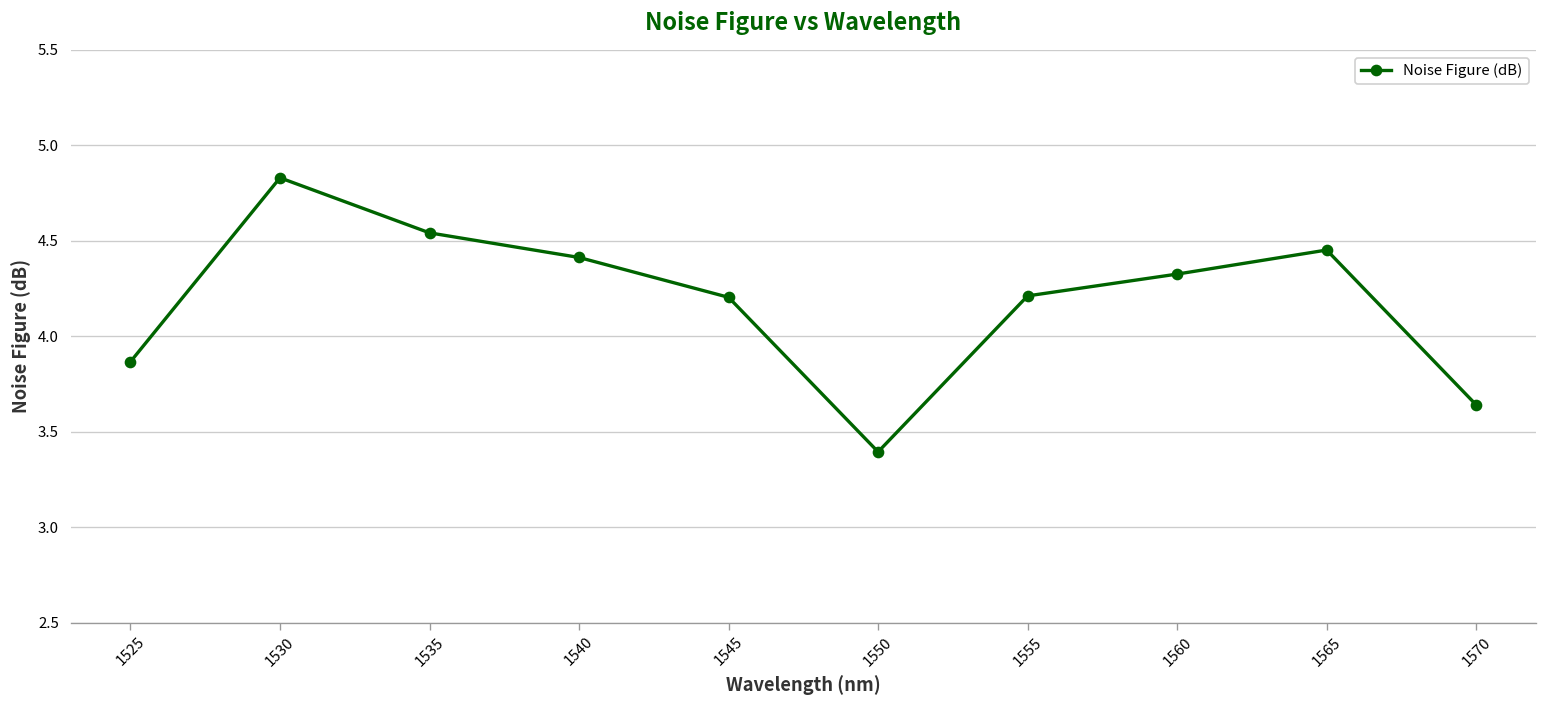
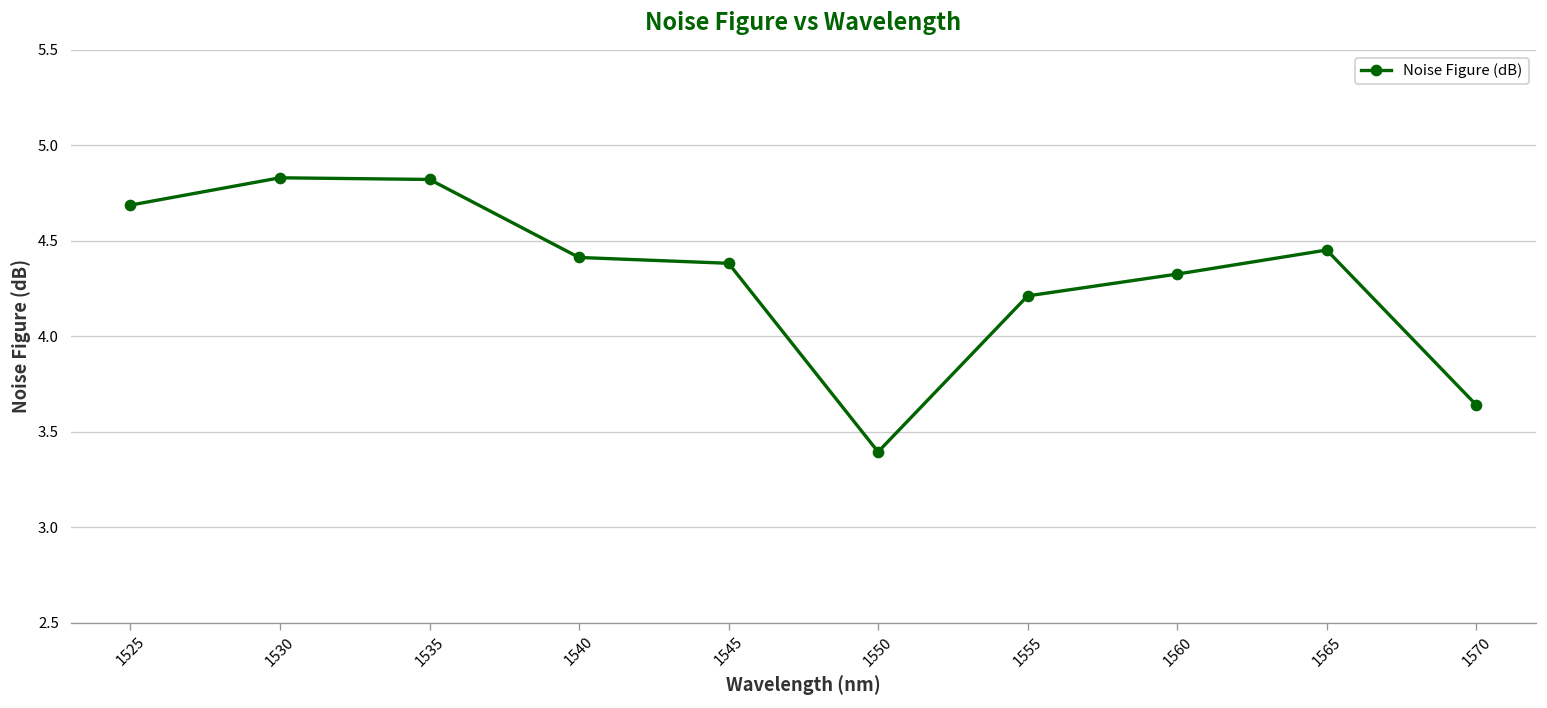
1525: 3.87 -> 4.69
1535: 4.54 -> 4.82
1545: 4.20 -> 4.38
